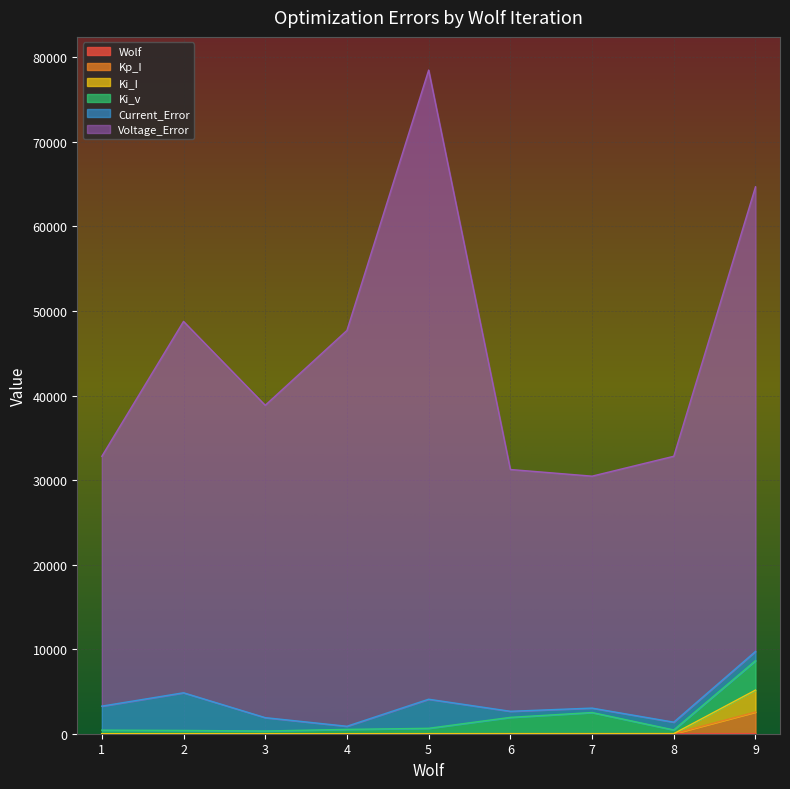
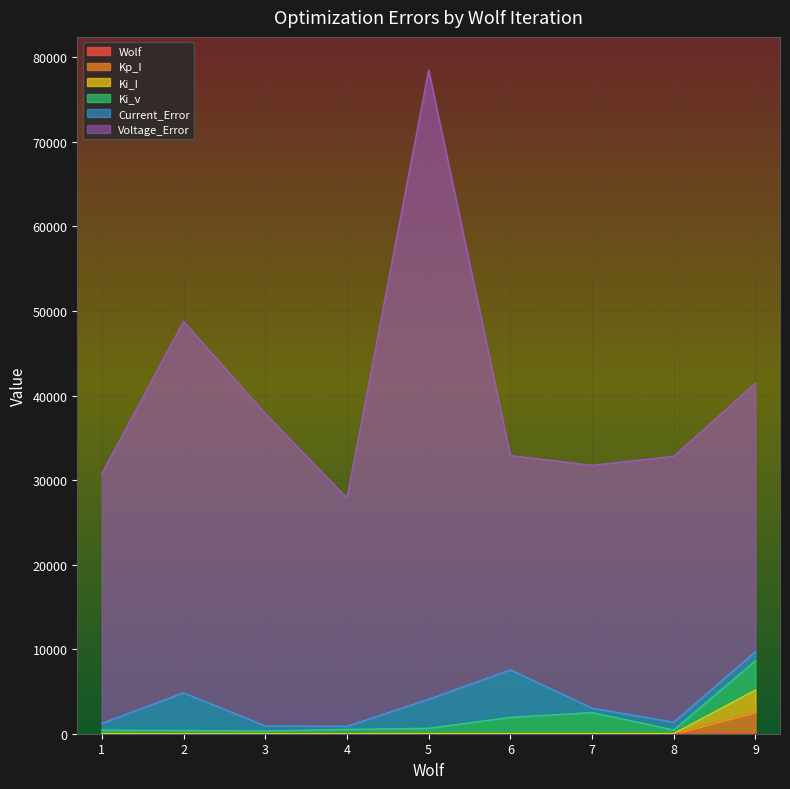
Current_Error, 1: 3000 -> 1000
Current_Error, 3: 2000 -> 1000
Voltage_Error, 4: 47000 -> 27000
Current_Error, 6: 1000 -> 6000
Voltage_Error, 6: 29000 -> 25000
Voltage_Error, 7: 27000 -> 29000
Voltage_Error, 9: 55000 -> 32000
